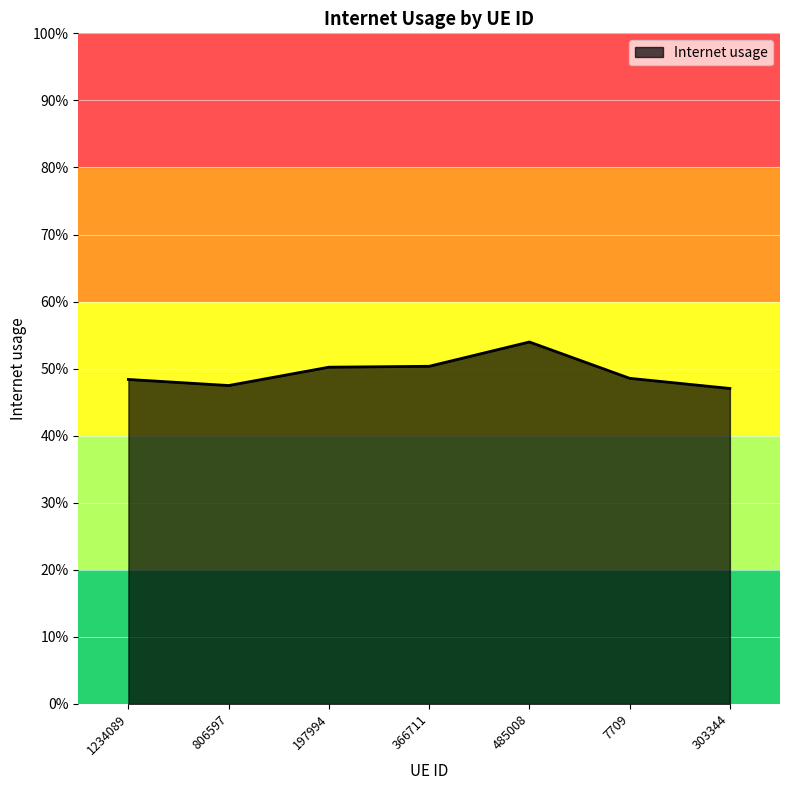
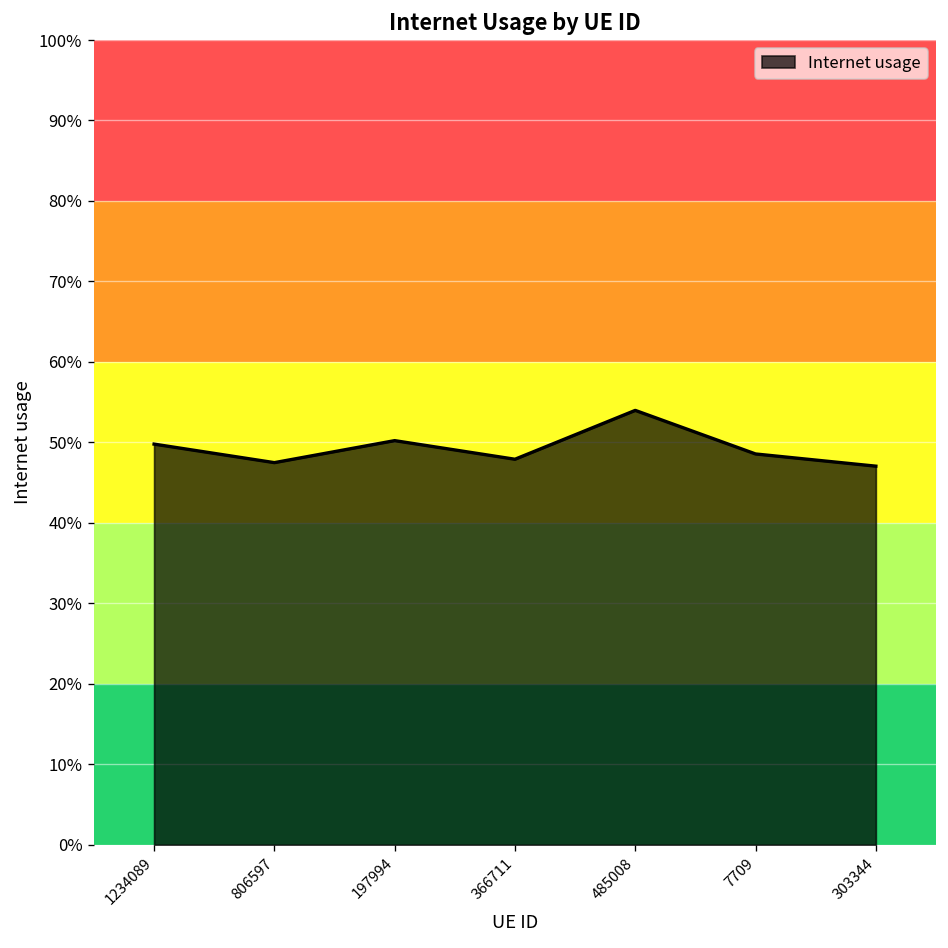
1234089: 48% -> 50%
366711: 50% -> 48%
